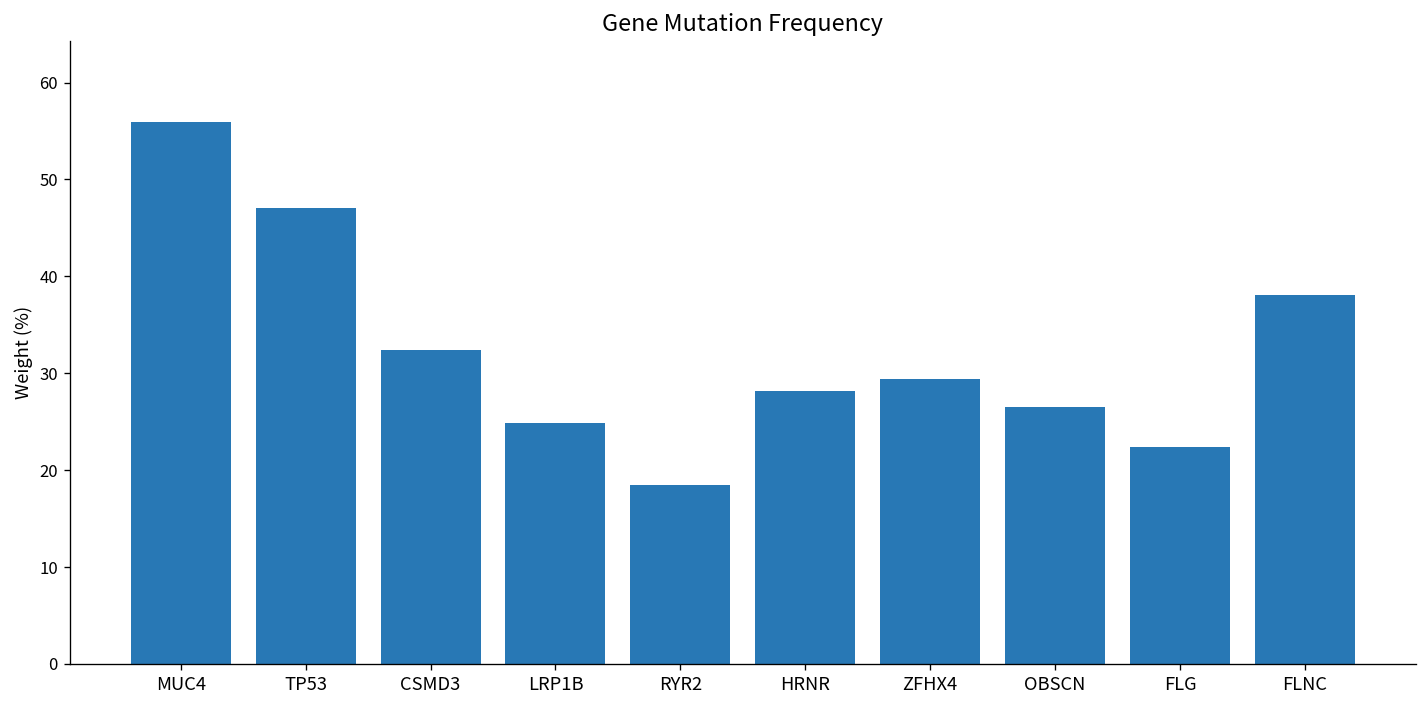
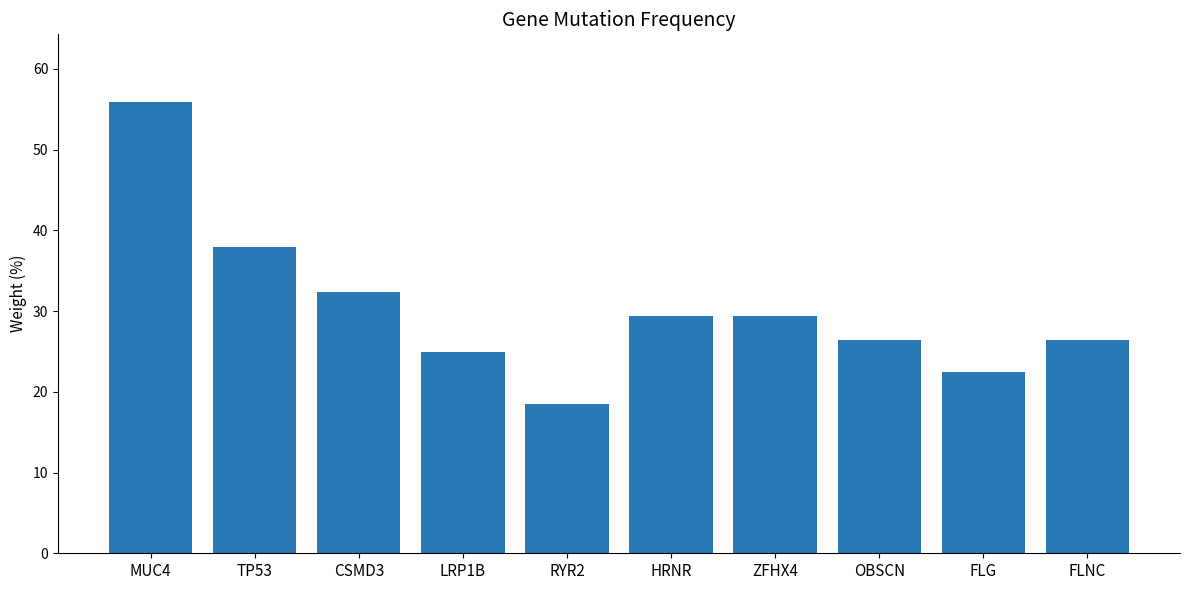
TP53: 47 -> 38
HRNR: 28 -> 29
FLNC: 38 -> 26
